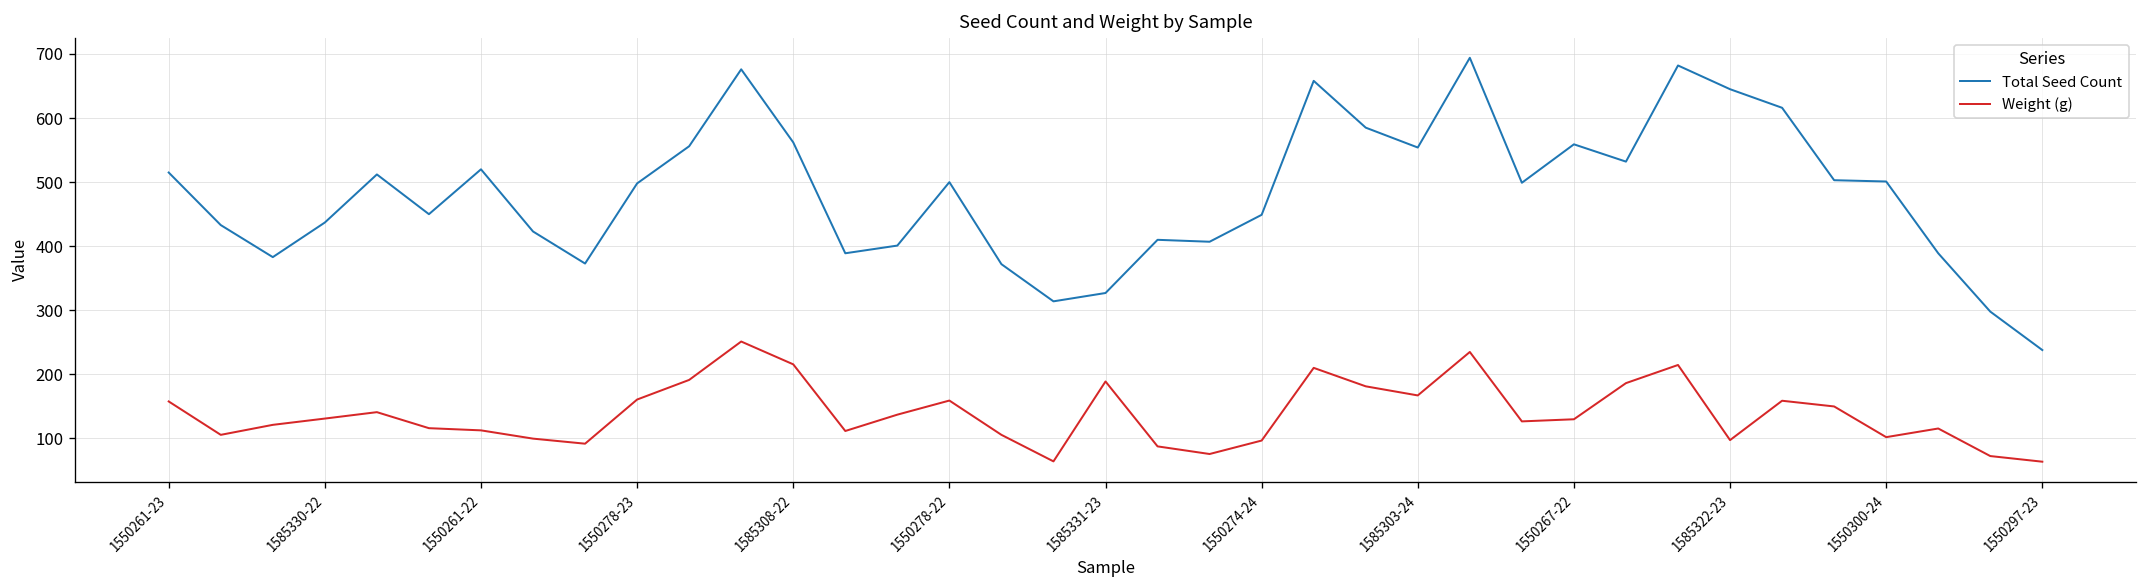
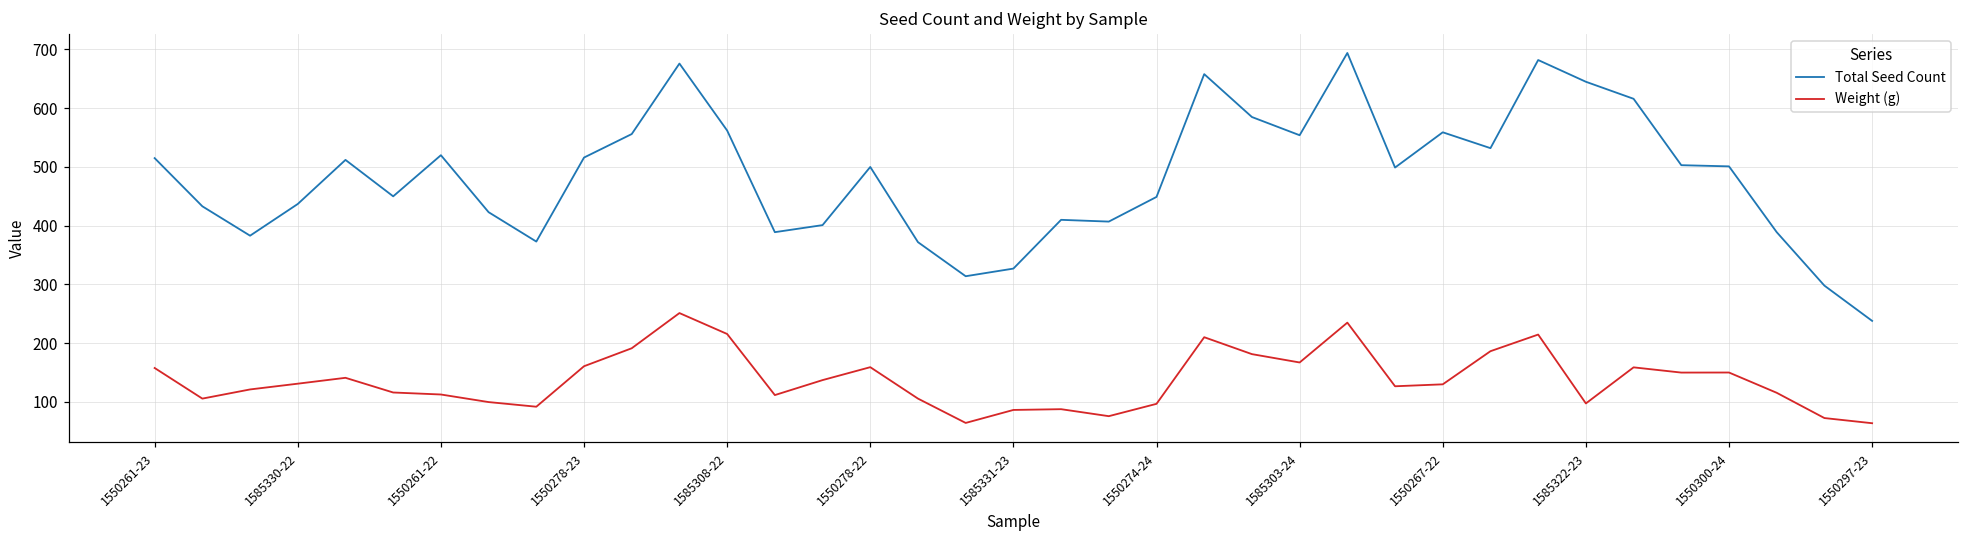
Total Seed Count, 1550278-23: 500 -> 520
Weight (g), 1585331-23: 190 -> 90
Weight (g), 1550300-24: 100 -> 150
